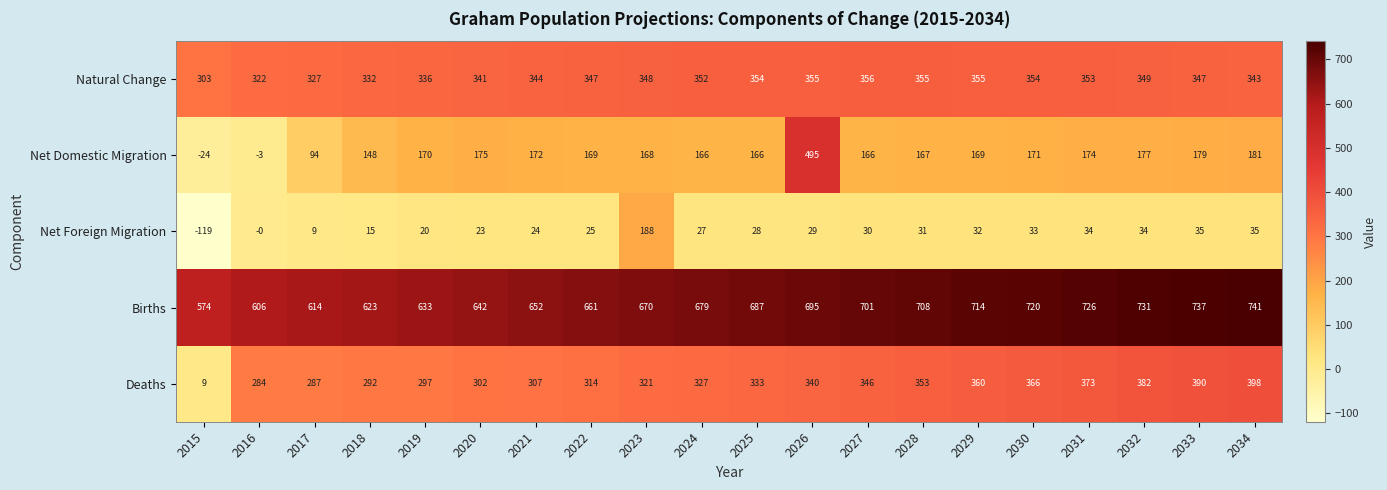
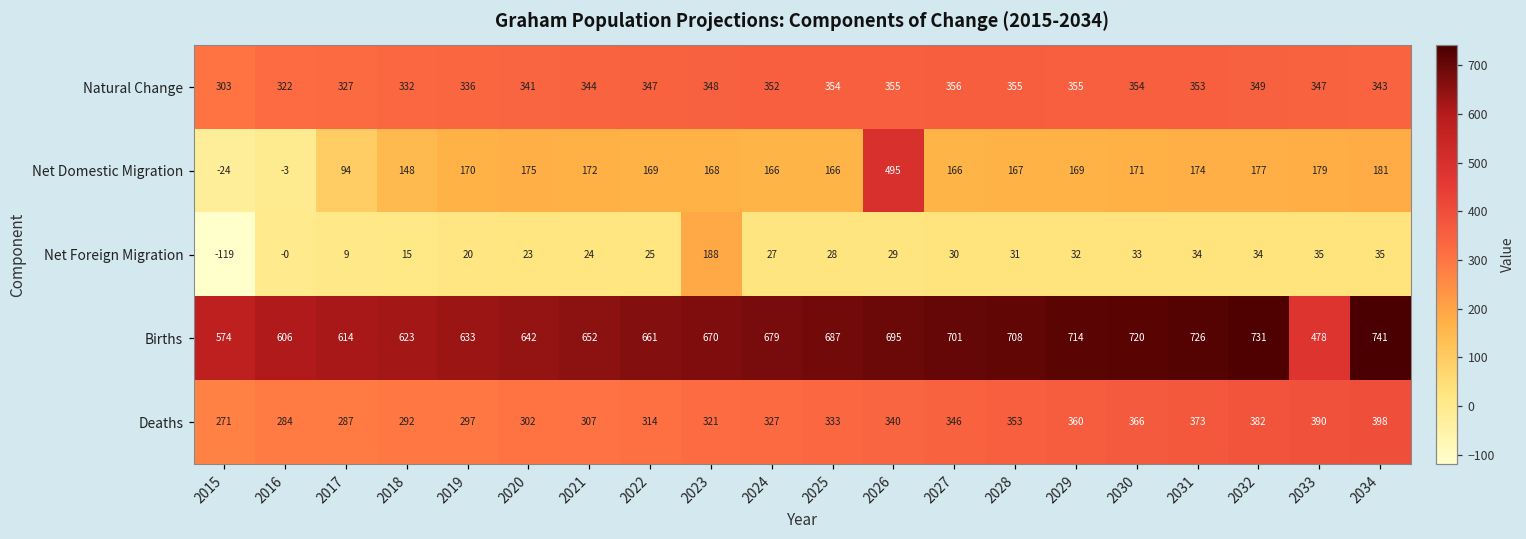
Births, 2033: 737 -> 478
Deaths, 2015: 9 -> 271
